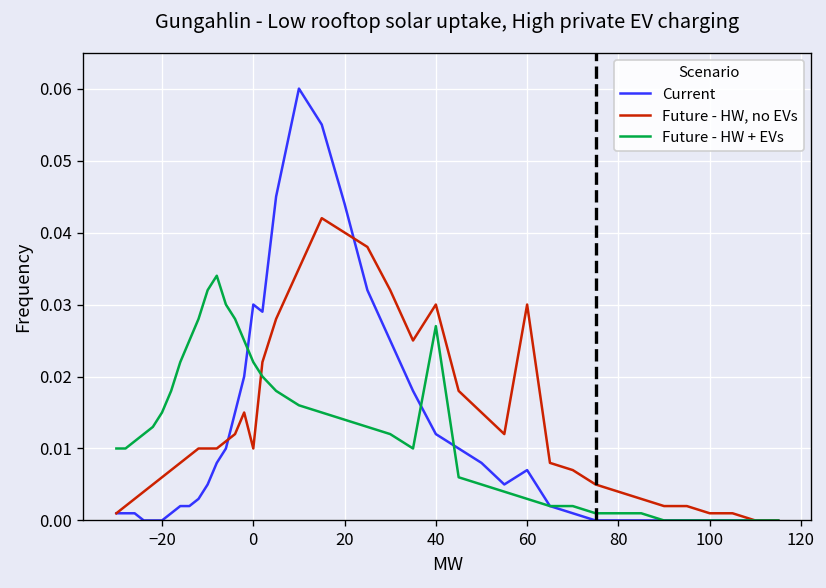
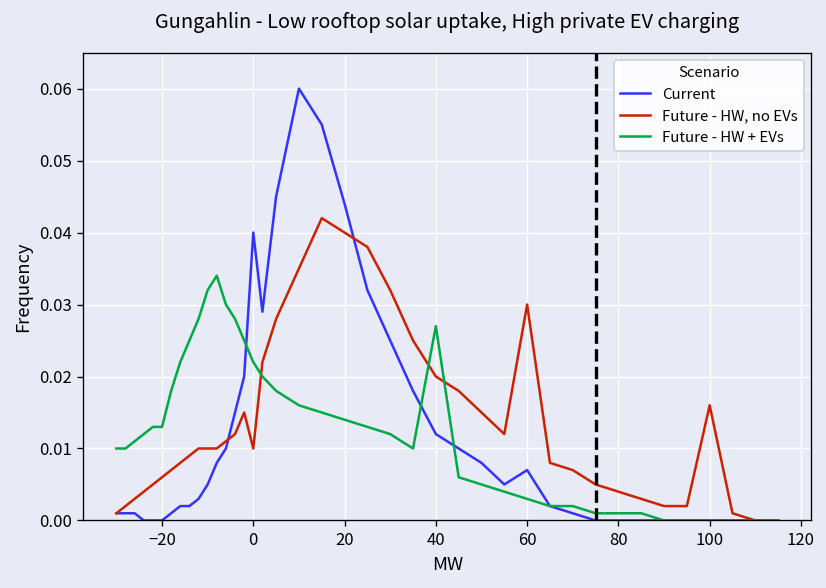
Future - HW + EVs, −20: 0.015 -> 0.013
Current, 0: 0.03 -> 0.04
Future - HW, no EVs, 40: 0.03 -> 0.02
Future - HW, no EVs, 100: 0.001 -> 0.016
